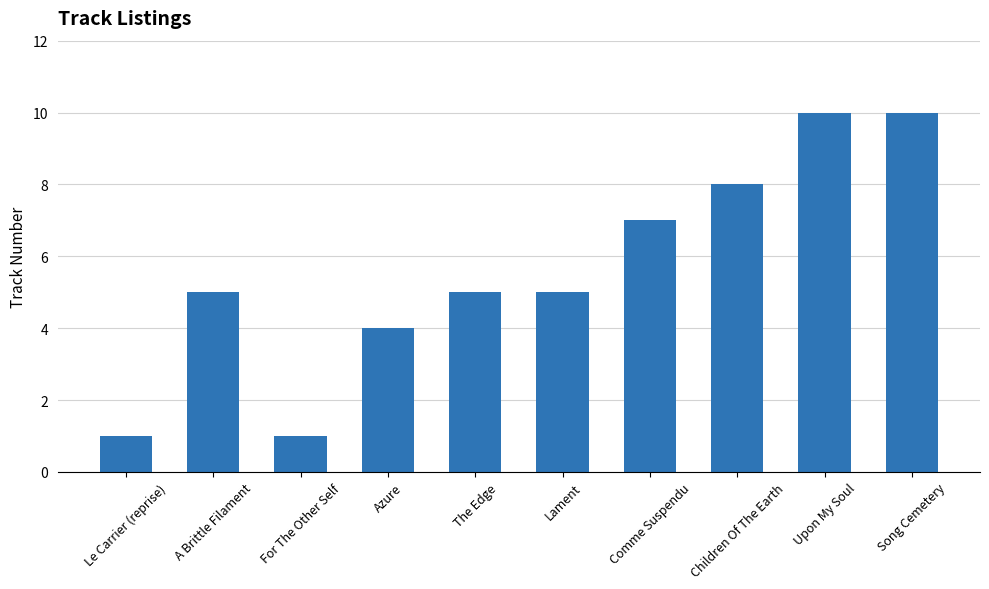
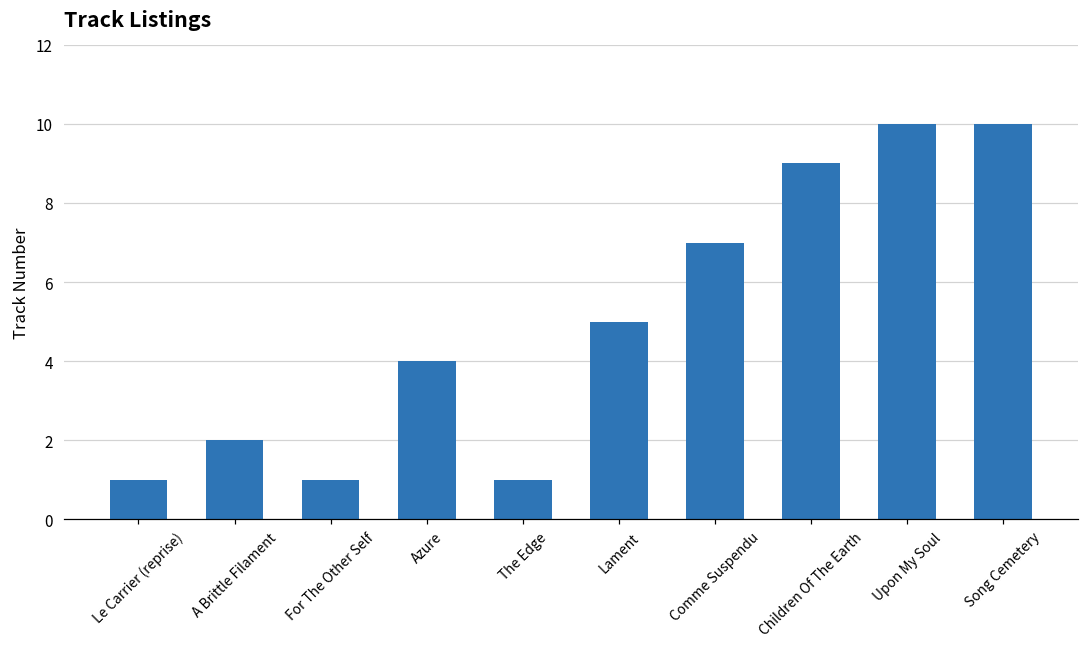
A Brittle Filament: 5 -> 2
The Edge: 5 -> 1
Children Of The Earth: 8 -> 9
